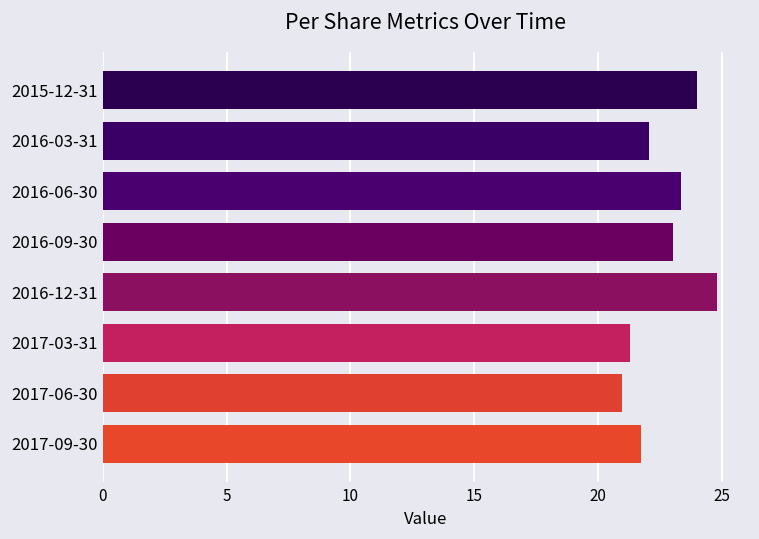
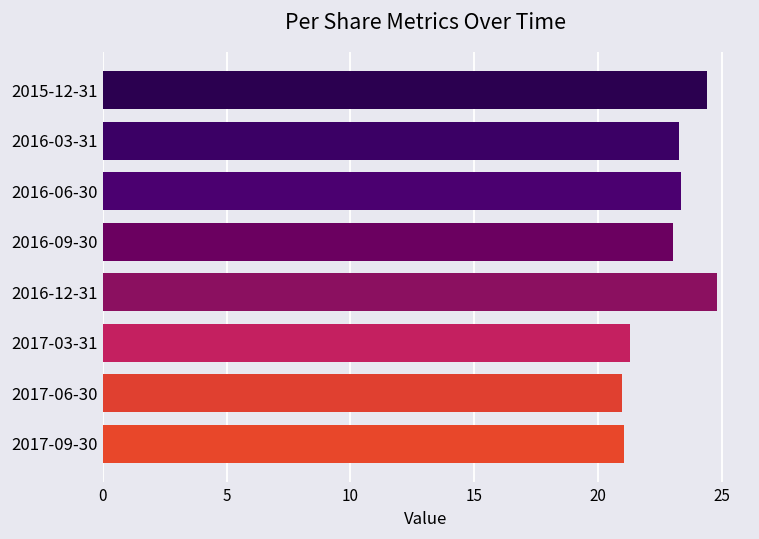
2015-12-31: 24.0 -> 24.4
2016-03-31: 22.0 -> 23.3
2017-09-30: 21.7 -> 21.1
